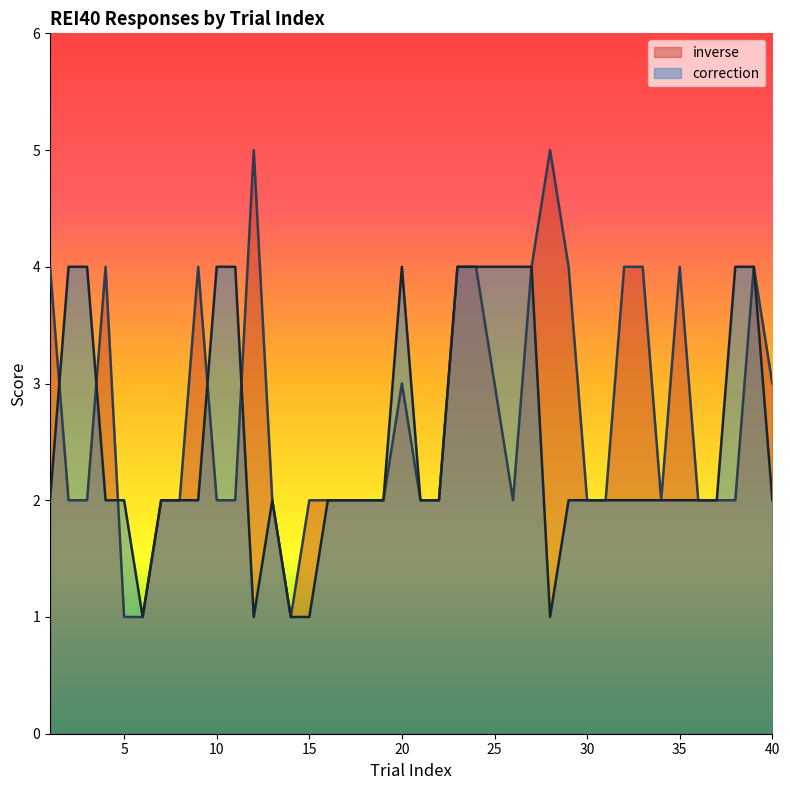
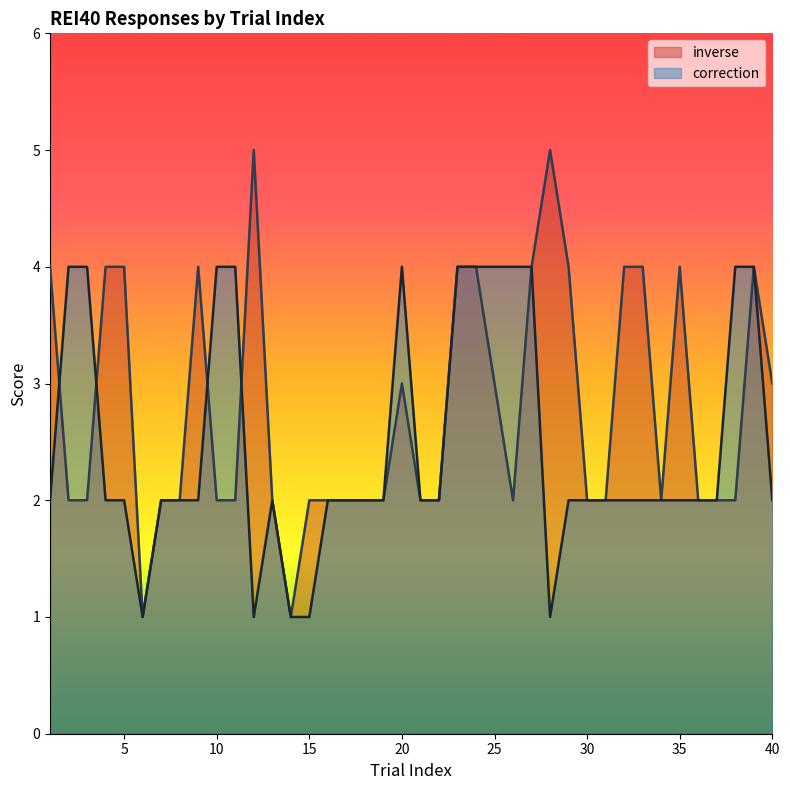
inverse, 5: 1 -> 4
